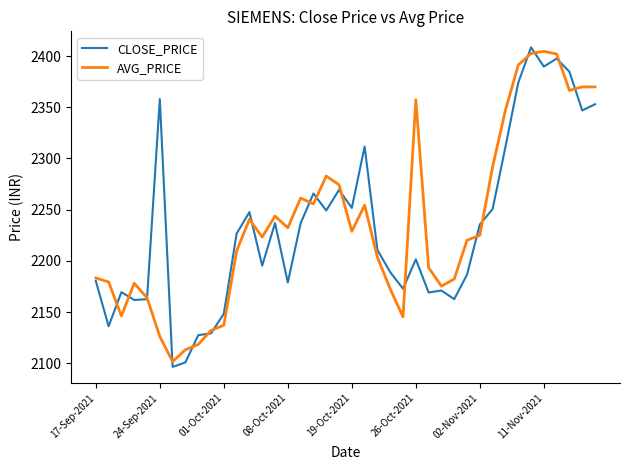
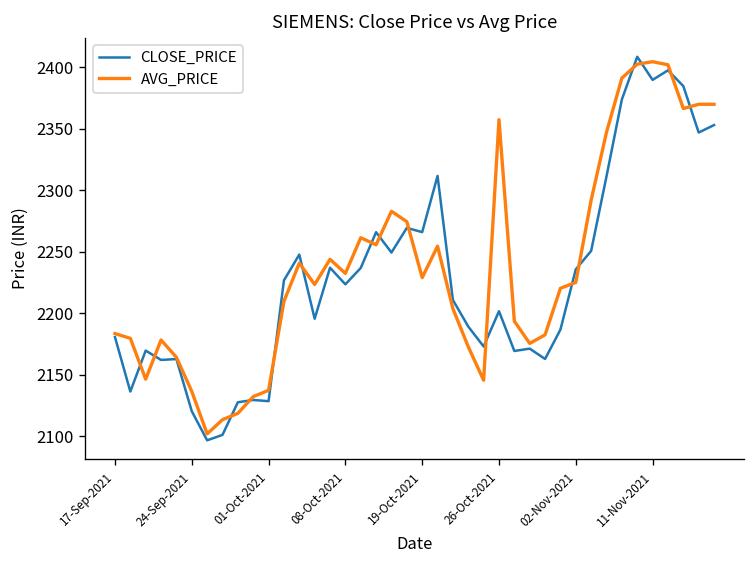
CLOSE_PRICE, 24-Sep-2021: 2358 -> 2120
AVG_PRICE, 24-Sep-2021: 2126 -> 2136
CLOSE_PRICE, 01-Oct-2021: 2148 -> 2128
CLOSE_PRICE, 08-Oct-2021: 2179 -> 2223
CLOSE_PRICE, 19-Oct-2021: 2252 -> 2266
